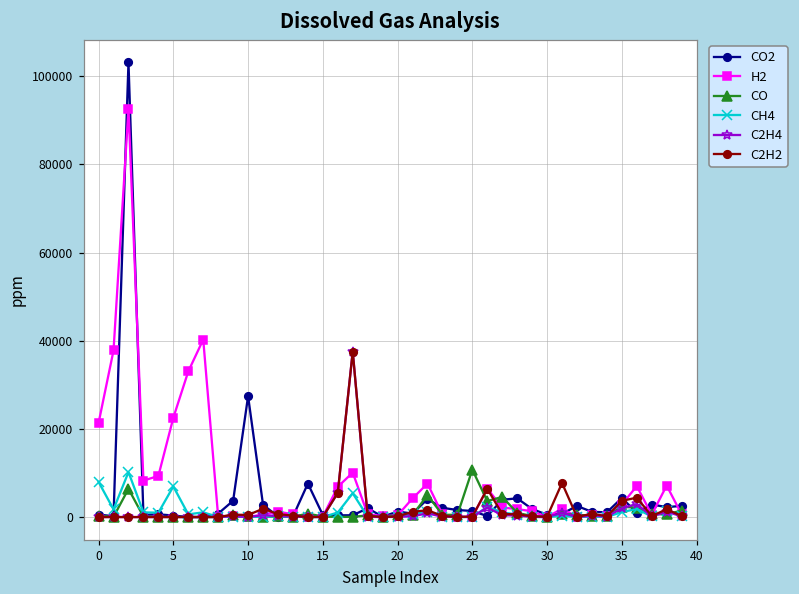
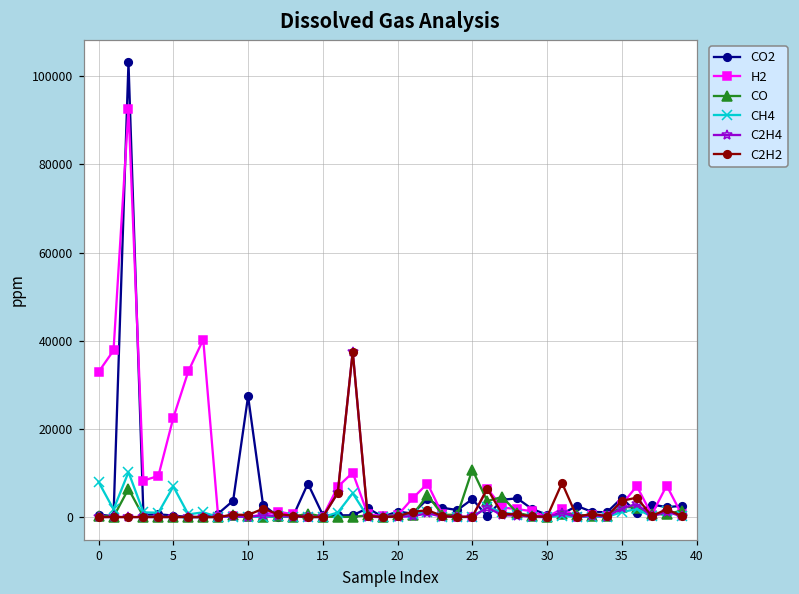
H2, 0: 21000 -> 33000
CO2, 25: 1000 -> 4000
